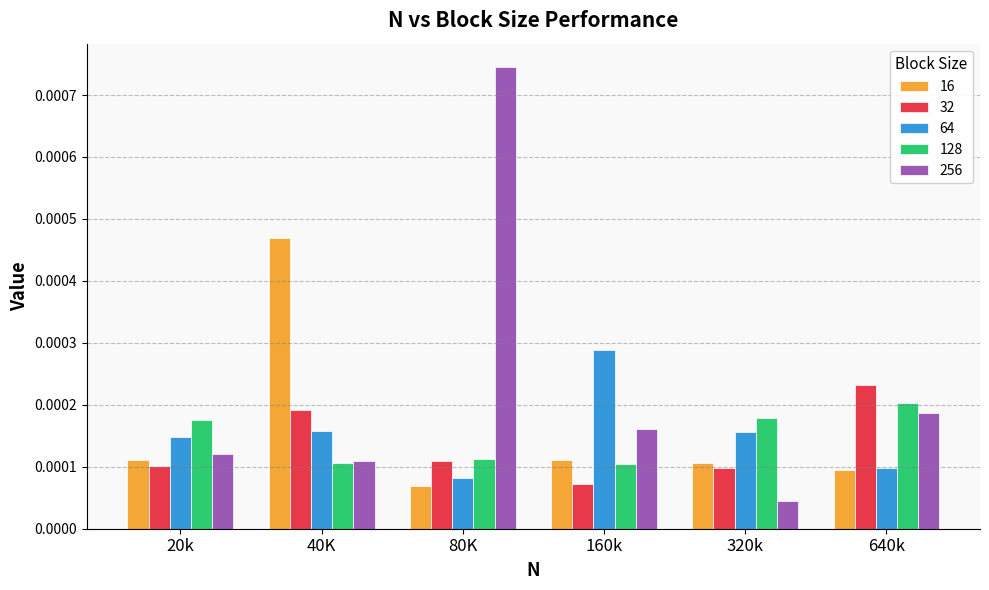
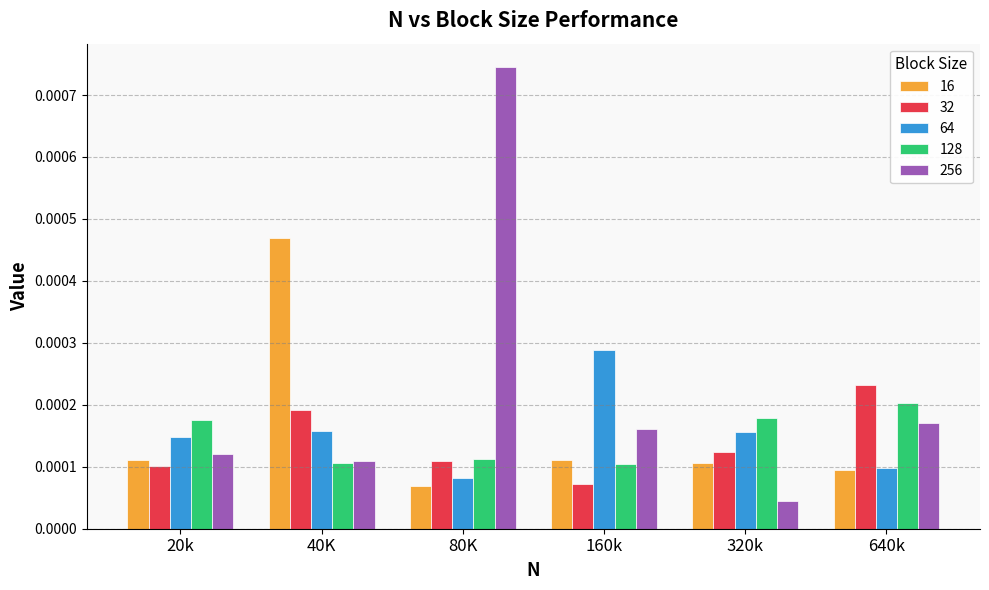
32, 320k: 0.00010 -> 0.00012
256, 640k: 0.00019 -> 0.00017
